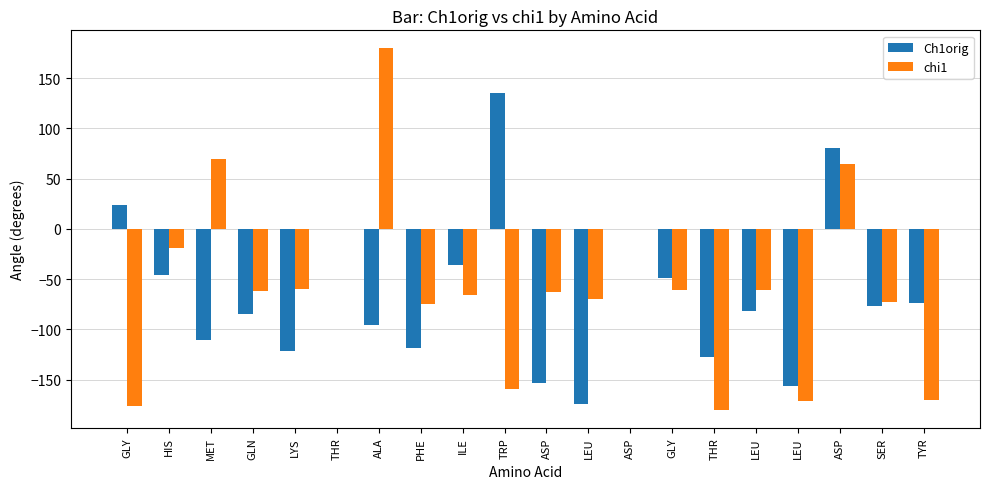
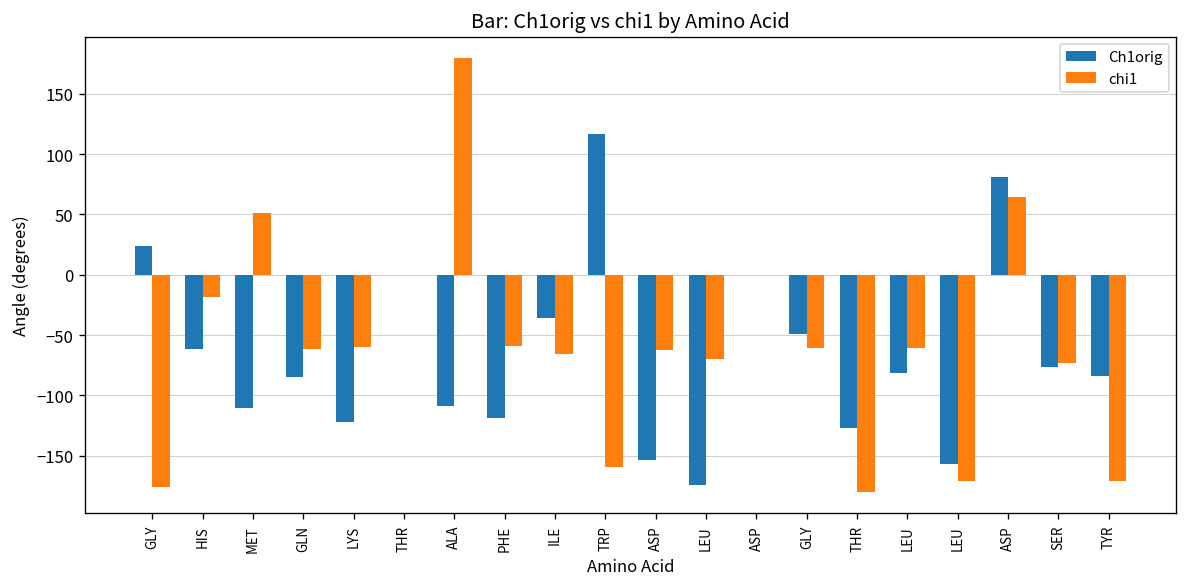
Ch1orig, HIS: -46 -> -61
chi1, MET: 69 -> 51
Ch1orig, ALA: -96 -> -109
chi1, PHE: -75 -> -59
Ch1orig, TRP: 136 -> 117
Ch1orig, TYR: -73 -> -84
